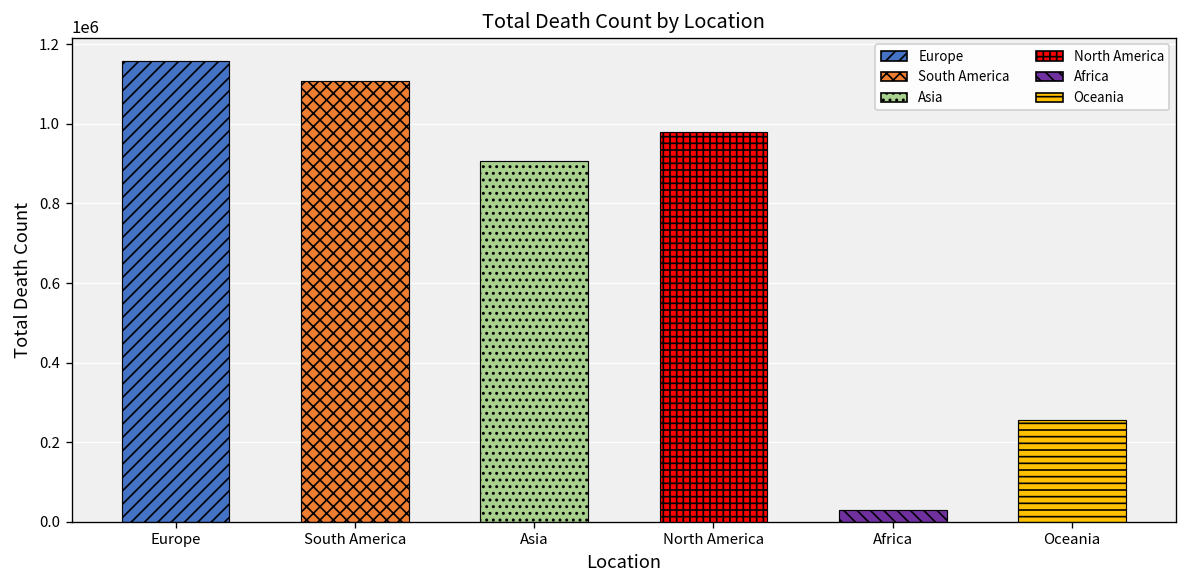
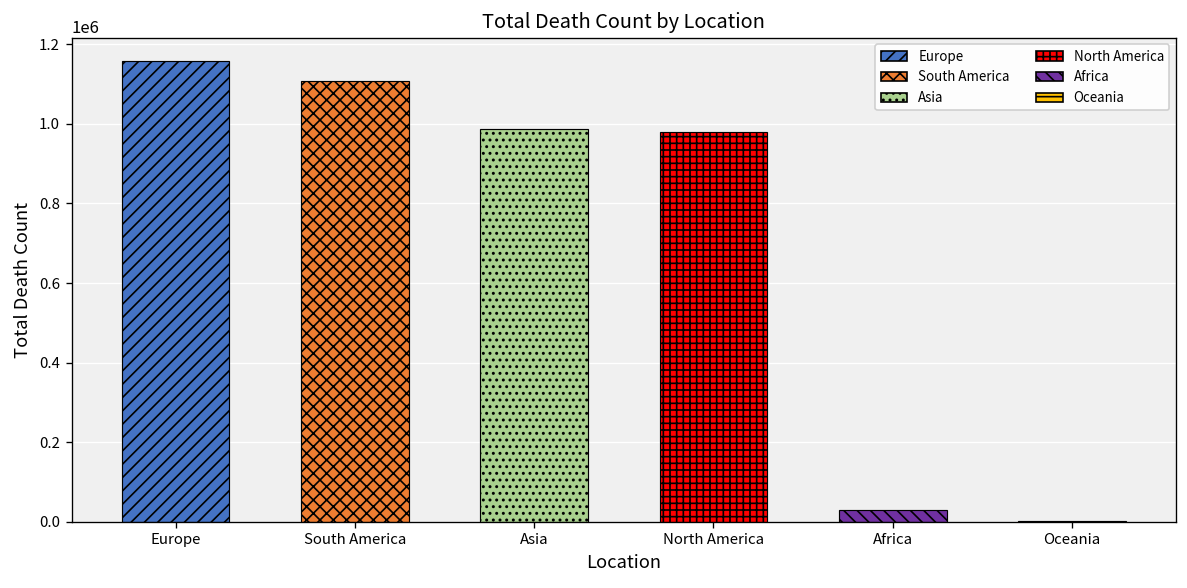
Asia: 910000 -> 990000
Oceania: 260000 -> 0
